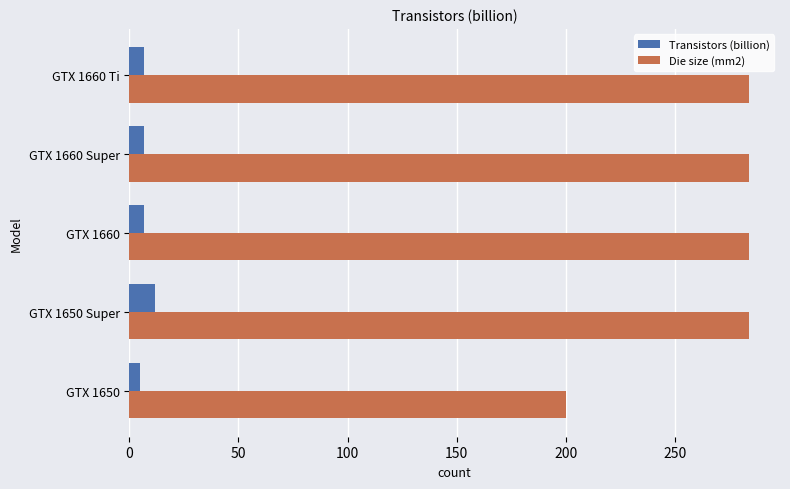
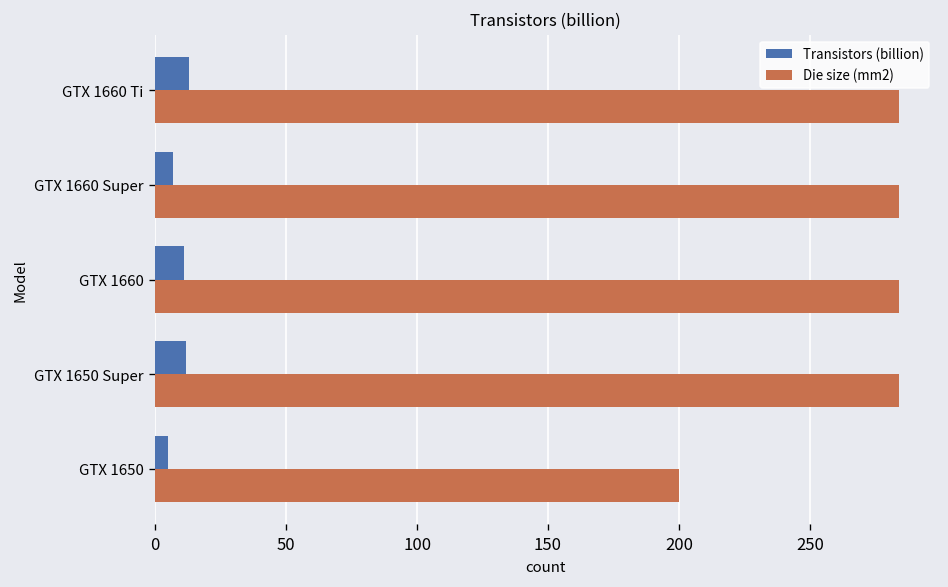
Transistors (billion), GTX 1660 Ti: 7 -> 13
Transistors (billion), GTX 1660: 7 -> 11
